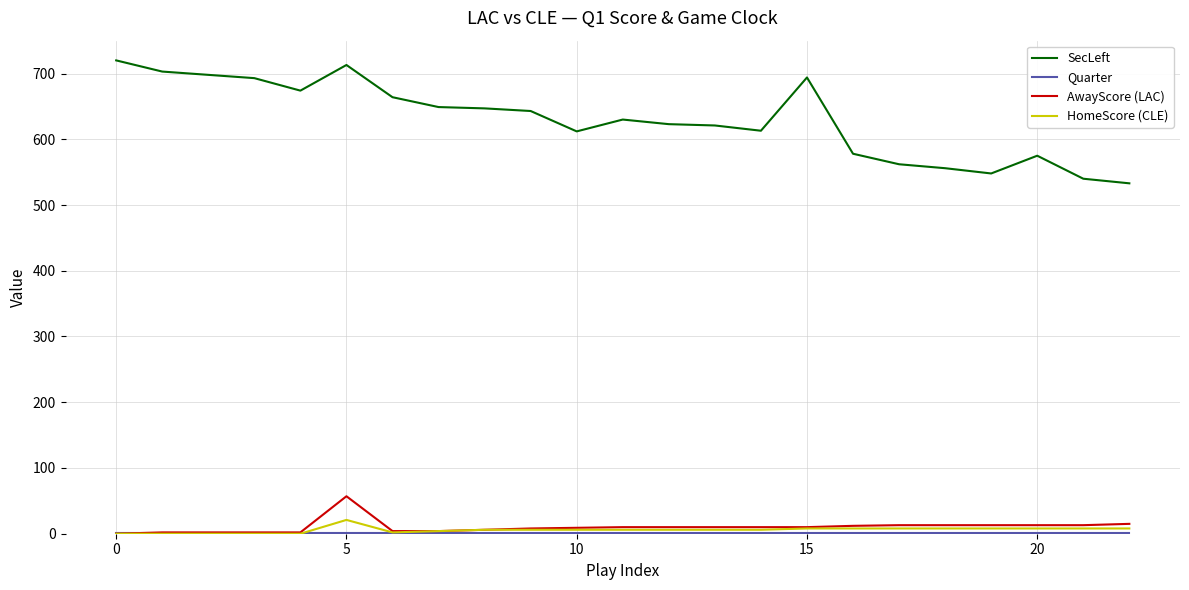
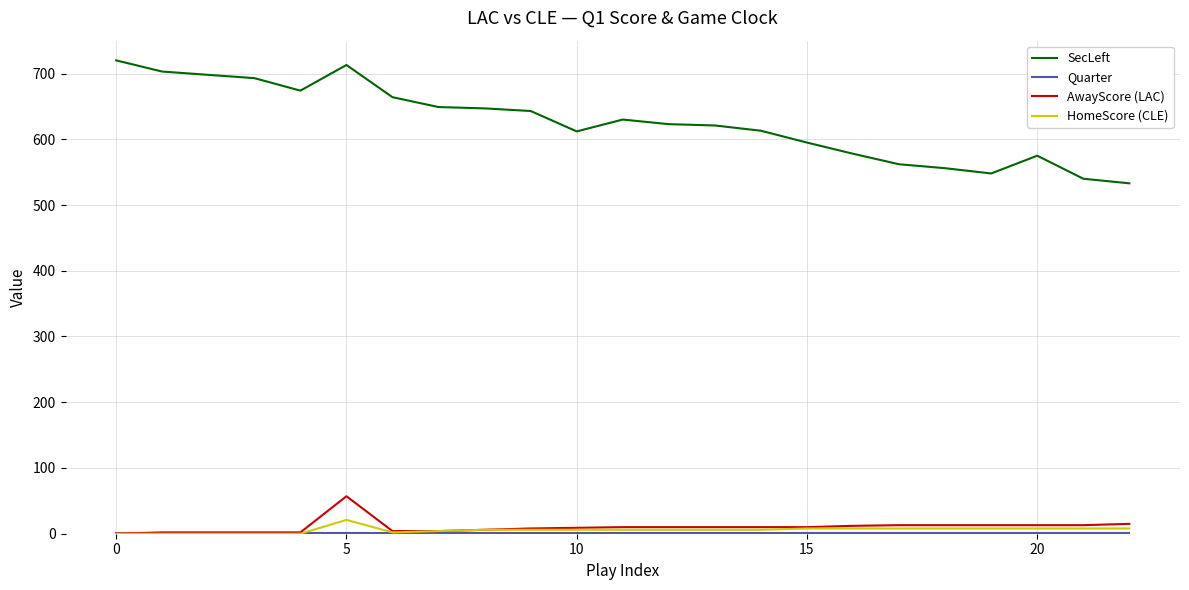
SecLeft, 15: 690 -> 600
